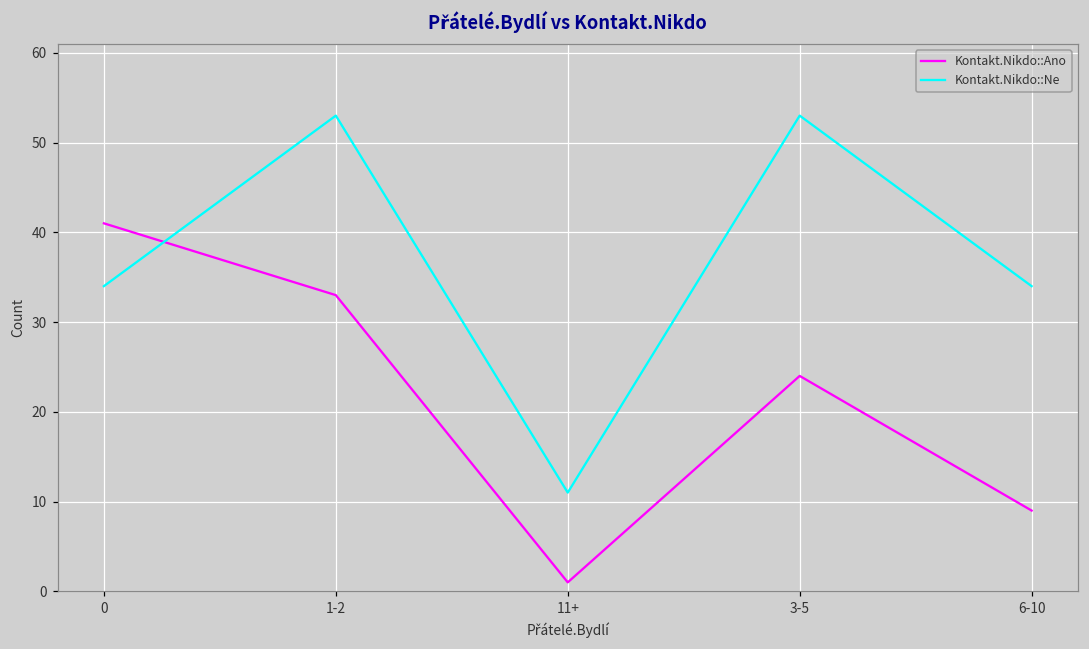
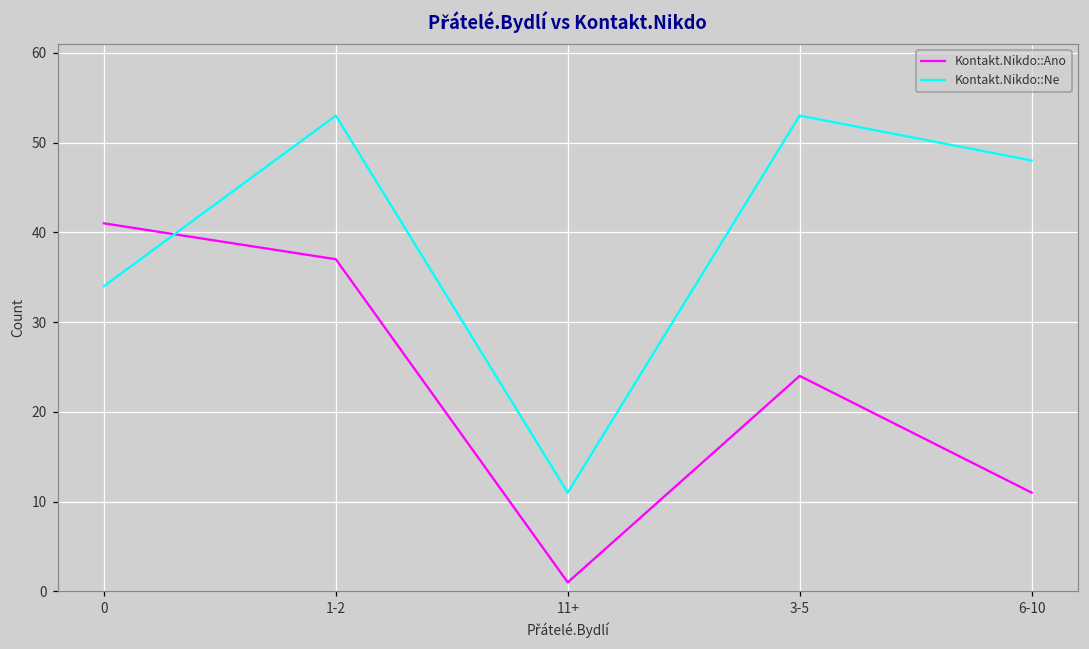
Kontakt.Nikdo::Ano, 1-2: 33 -> 37
Kontakt.Nikdo::Ano, 6-10: 9 -> 11
Kontakt.Nikdo::Ne, 6-10: 34 -> 48
